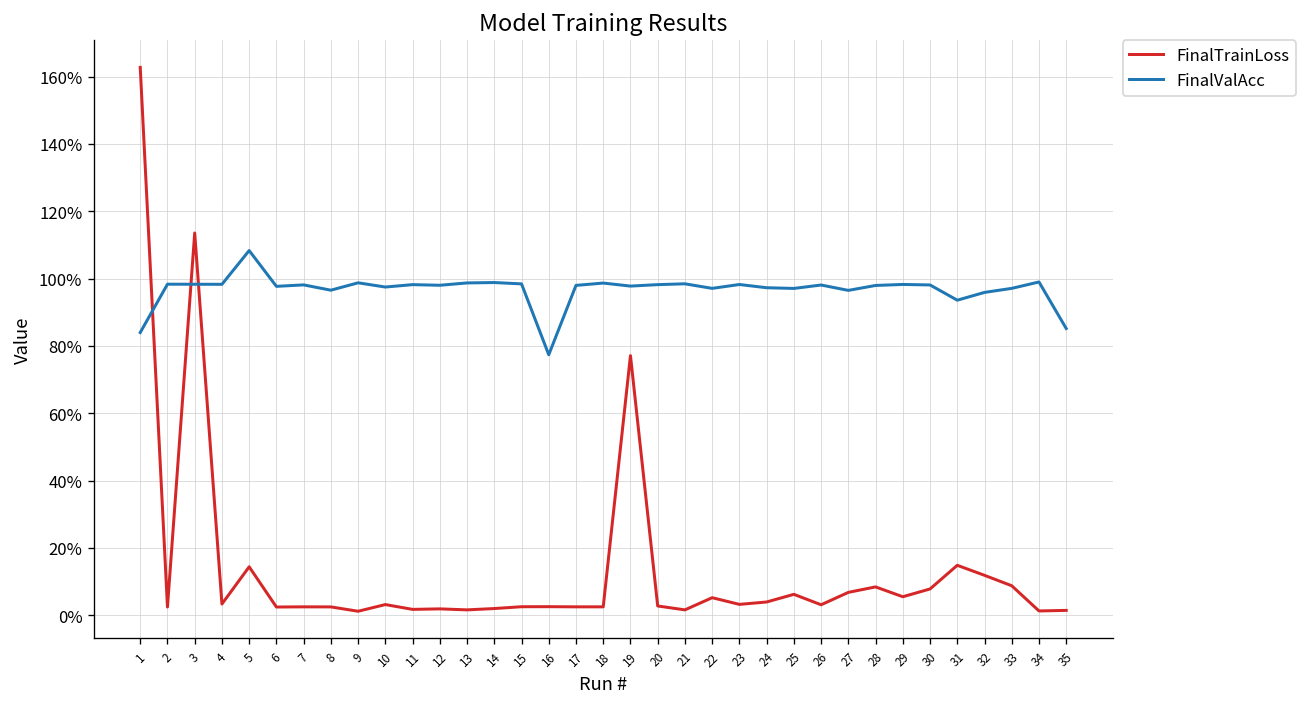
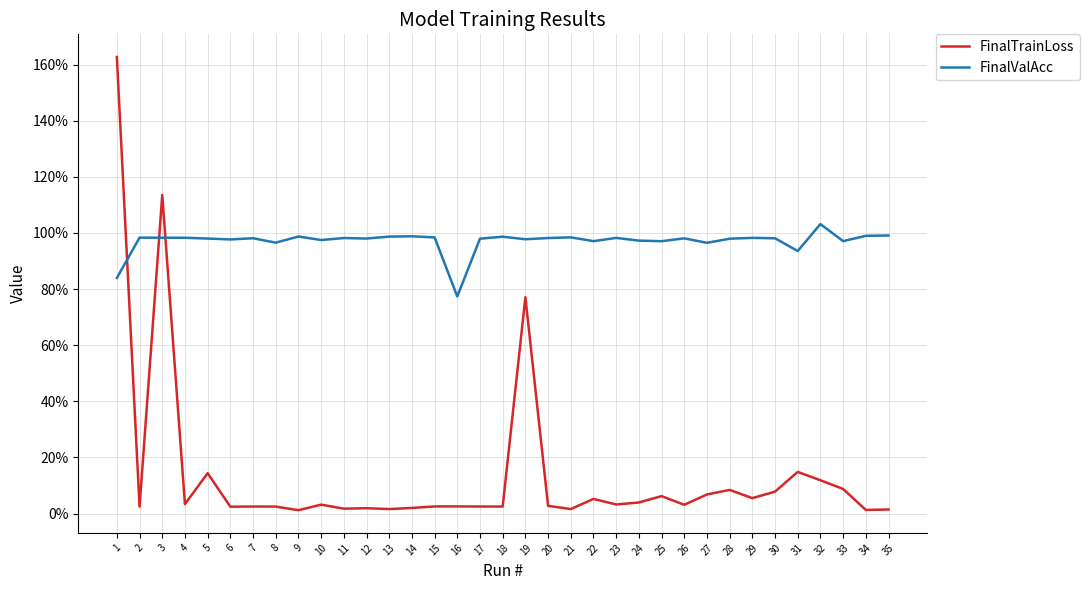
FinalValAcc, 5: 108% -> 98%
FinalValAcc, 32: 96% -> 103%
FinalValAcc, 35: 85% -> 99%
